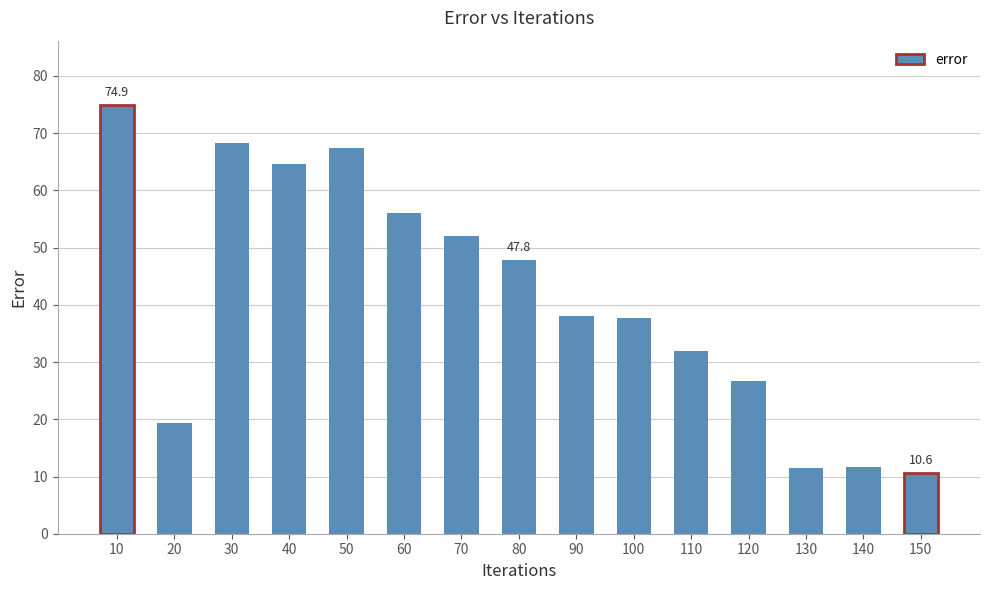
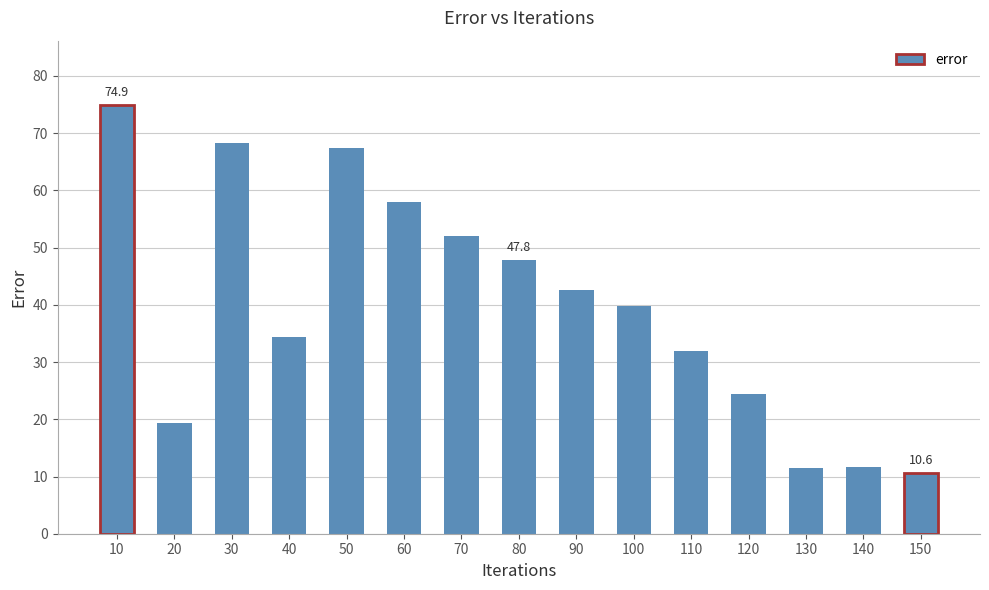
40: 65 -> 34
60: 56 -> 58
90: 38 -> 43
100: 38 -> 40
120: 27 -> 24
